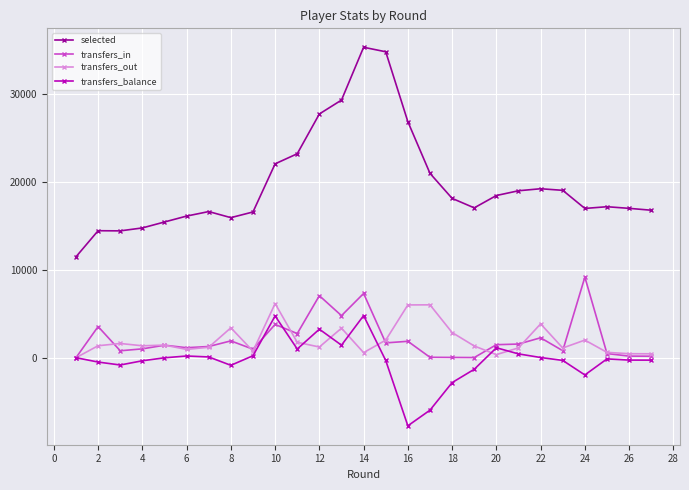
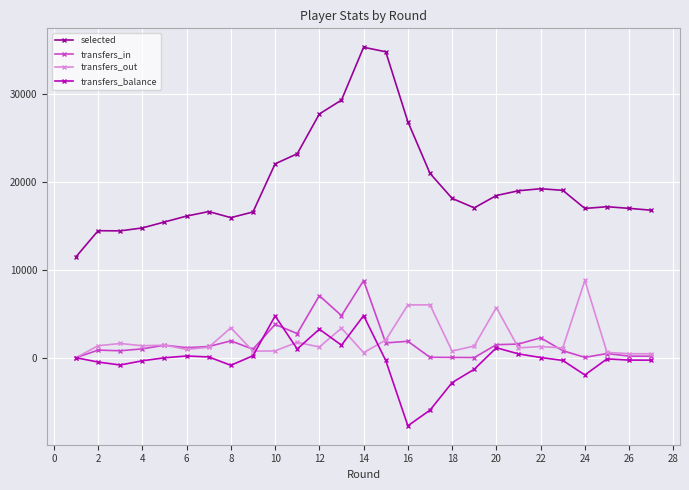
transfers_in, 2: 4000 -> 1000
transfers_out, 10: 6000 -> 1000
transfers_in, 14: 7000 -> 9000
transfers_out, 18: 3000 -> 1000
transfers_out, 20: 0 -> 6000
transfers_out, 22: 4000 -> 1000
transfers_in, 24: 9000 -> 0
transfers_out, 24: 2000 -> 9000
